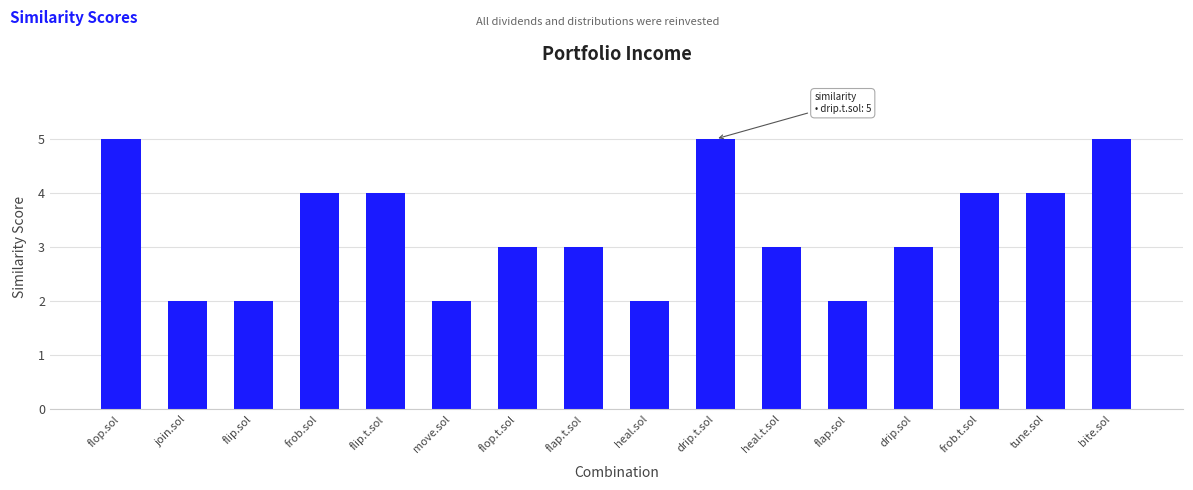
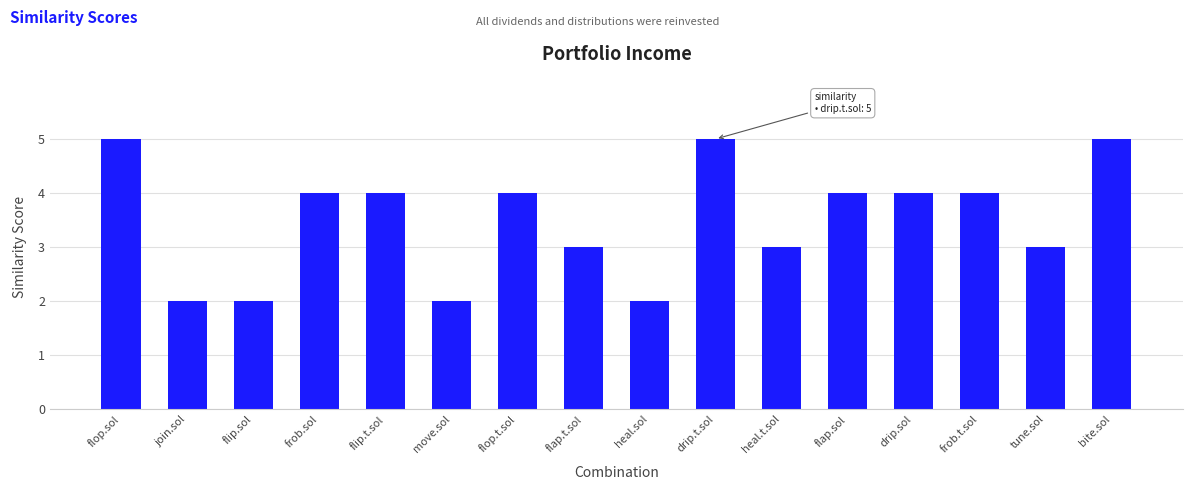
flop.t.sol: 3 -> 4
flap.sol: 2 -> 4
drip.sol: 3 -> 4
tune.sol: 4 -> 3
